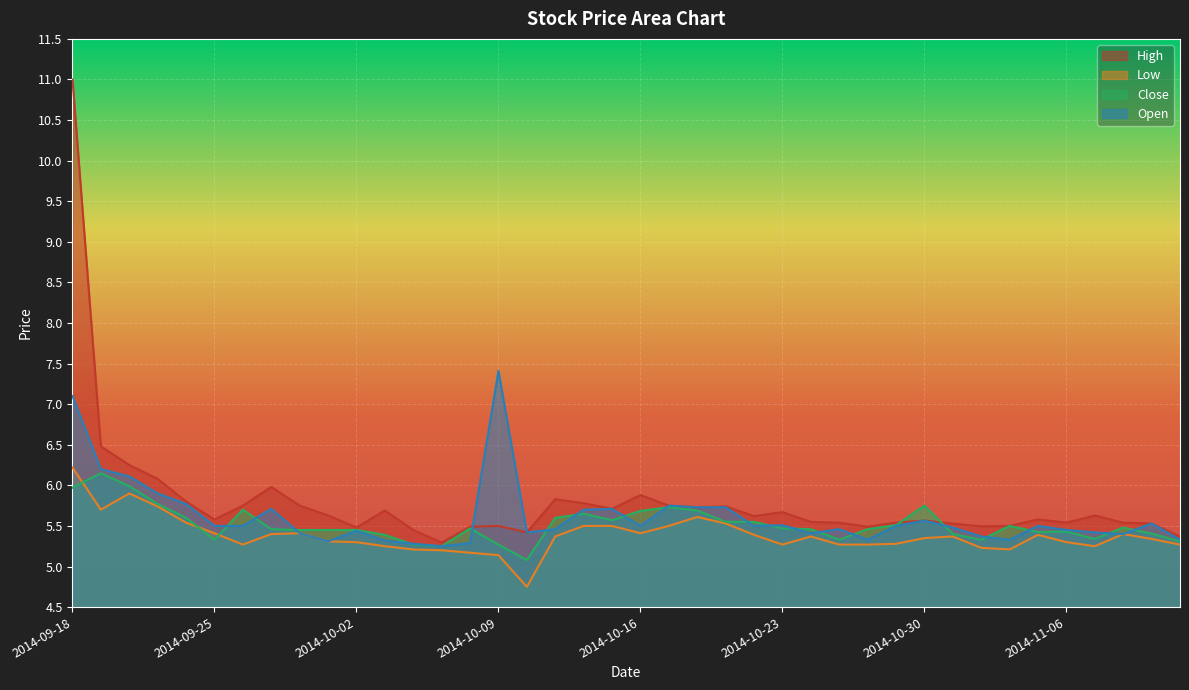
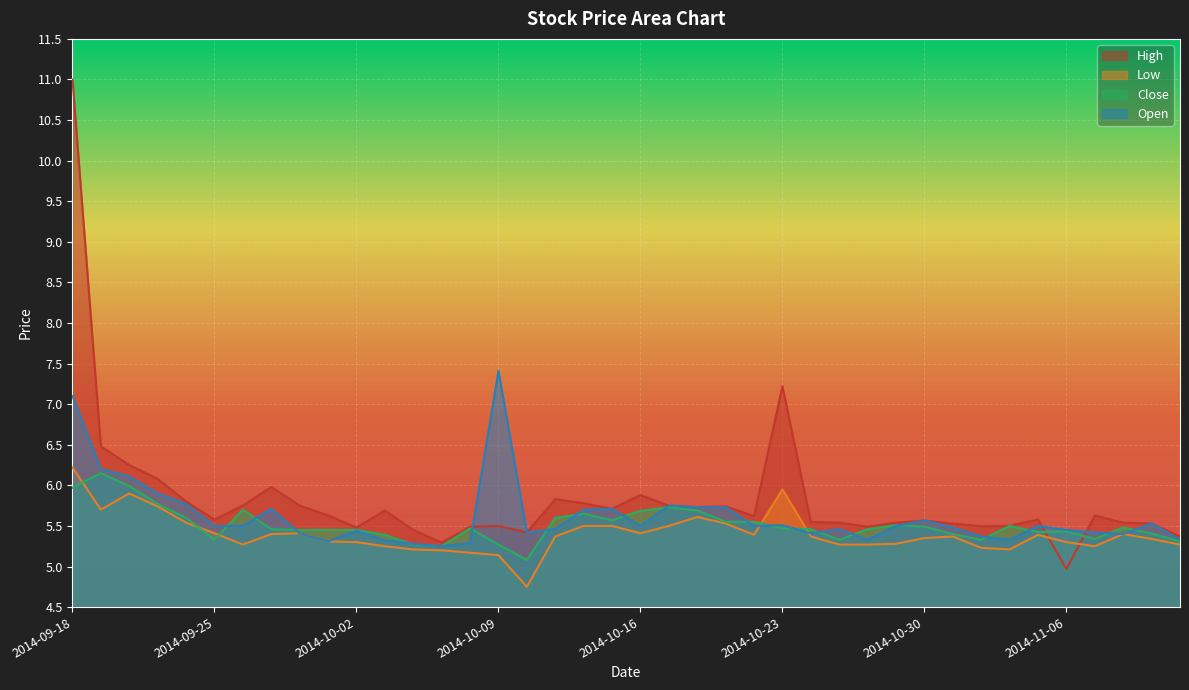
High, 2014-10-23: 5.7 -> 7.2
Low, 2014-10-23: 5.3 -> 6.0
Close, 2014-10-30: 5.8 -> 5.5
High, 2014-11-06: 5.5 -> 5.0
